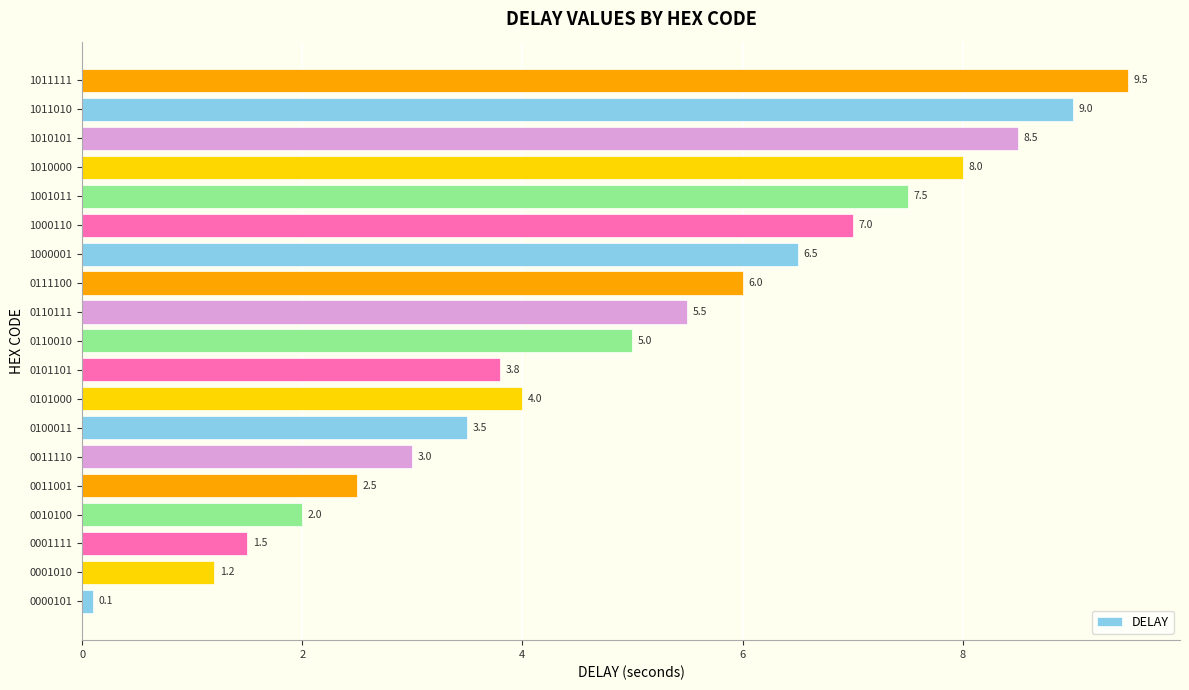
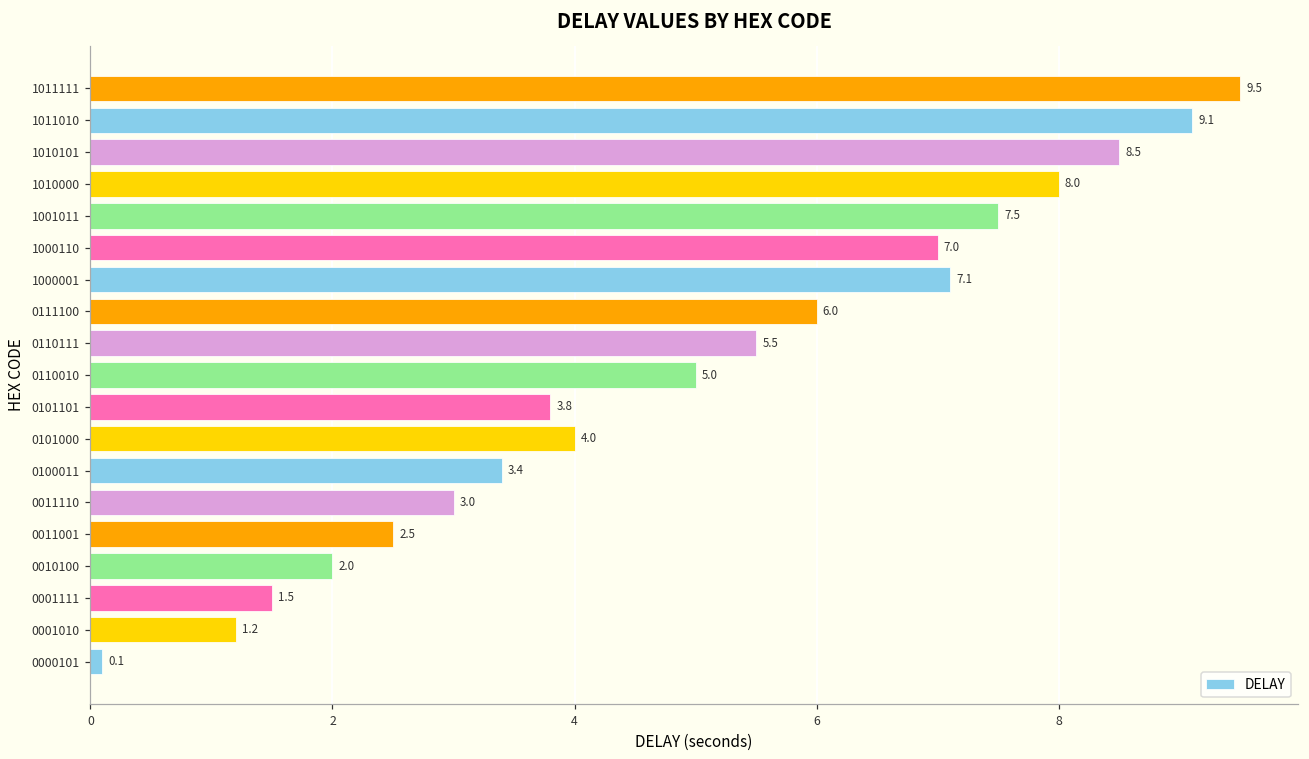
1011010: 9.0 -> 9.1
1000001: 6.5 -> 7.1
0100011: 3.5 -> 3.4
